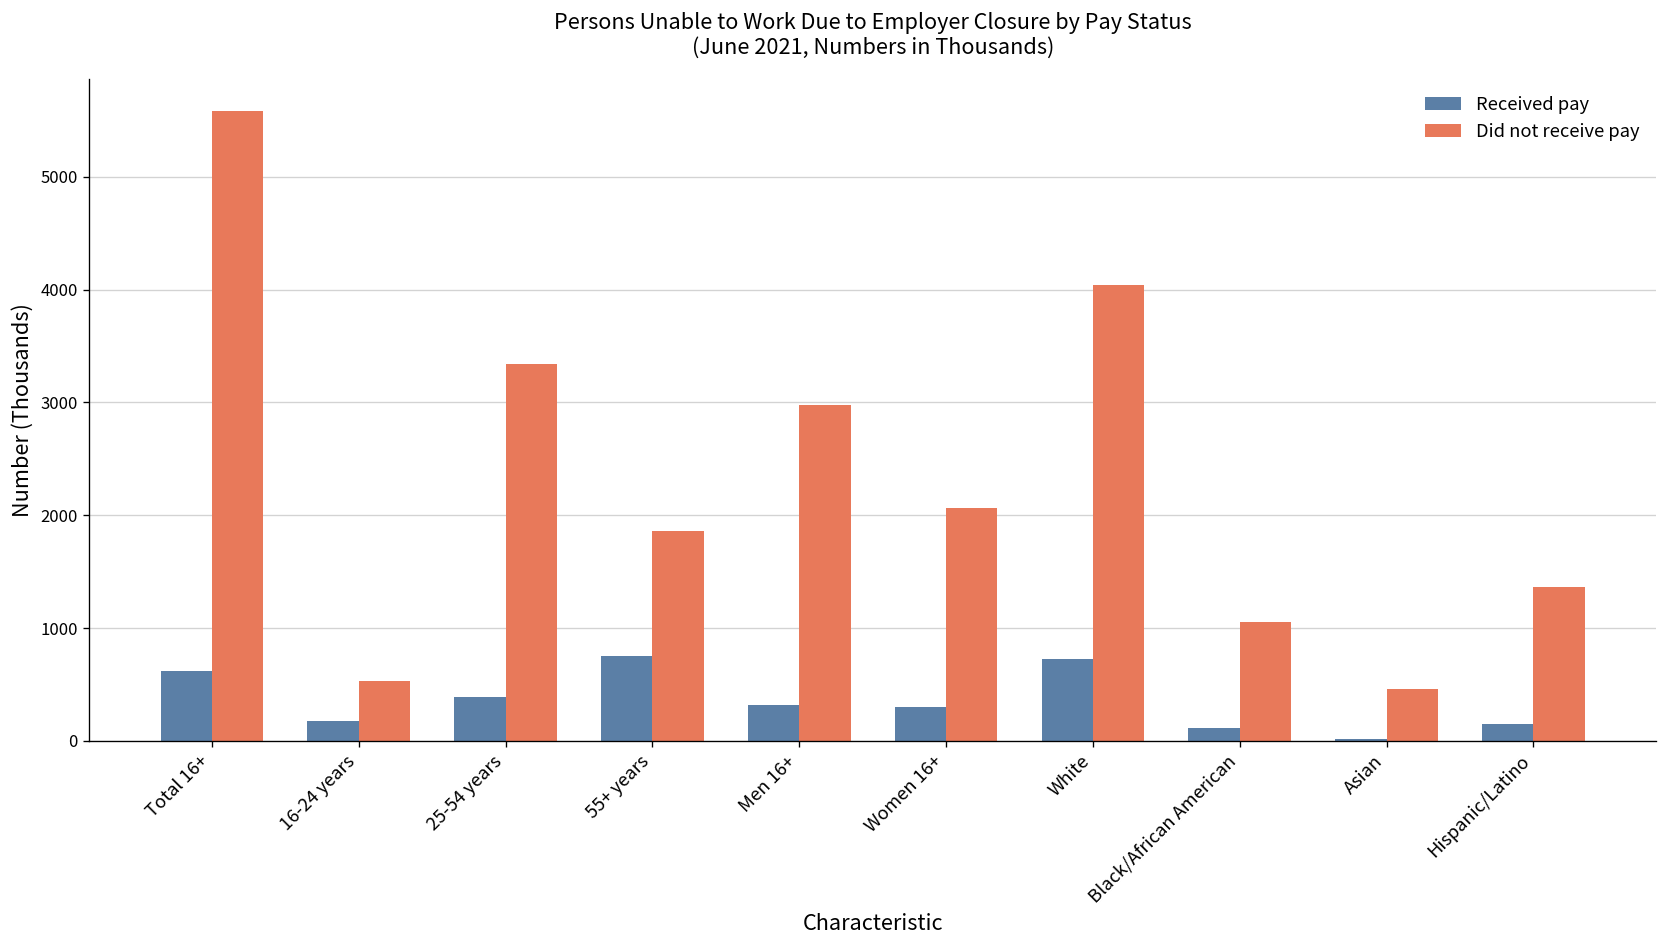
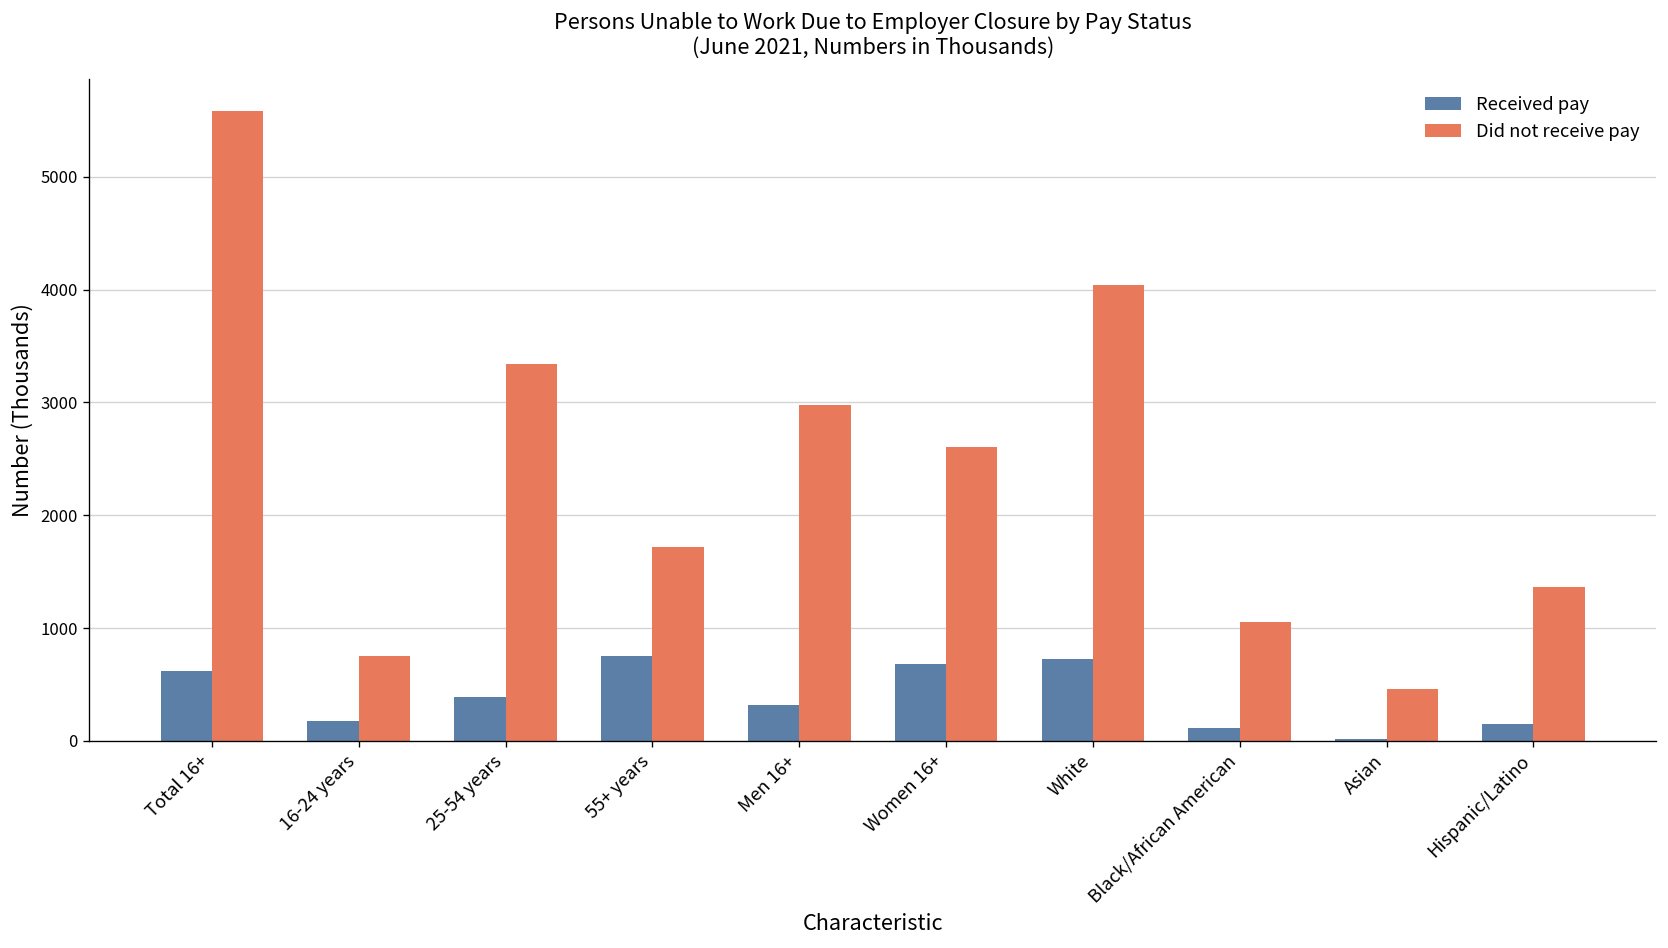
Did not receive pay, 16-24 years: 500 -> 800
Did not receive pay, 55+ years: 1900 -> 1700
Received pay, Women 16+: 300 -> 700
Did not receive pay, Women 16+: 2100 -> 2600
